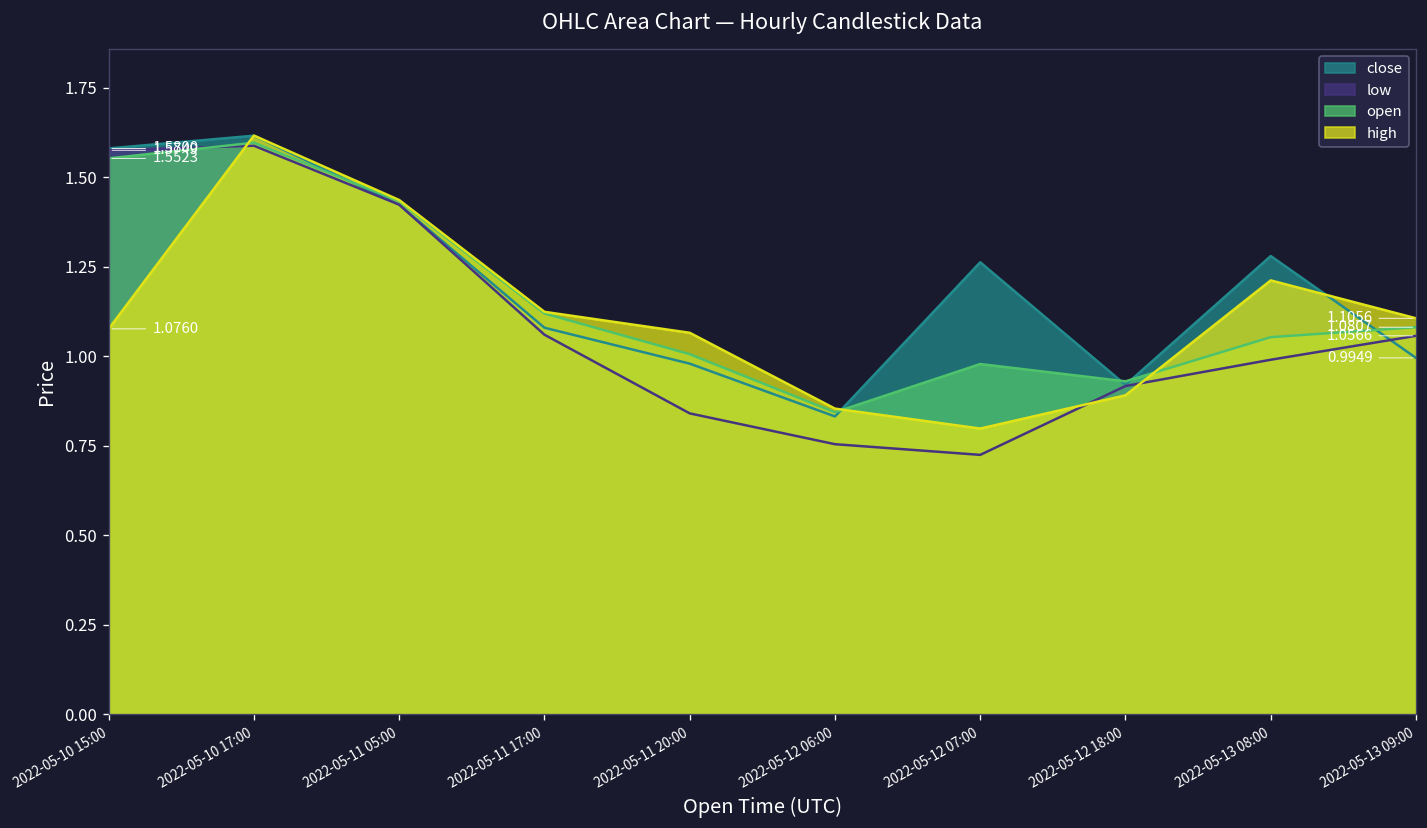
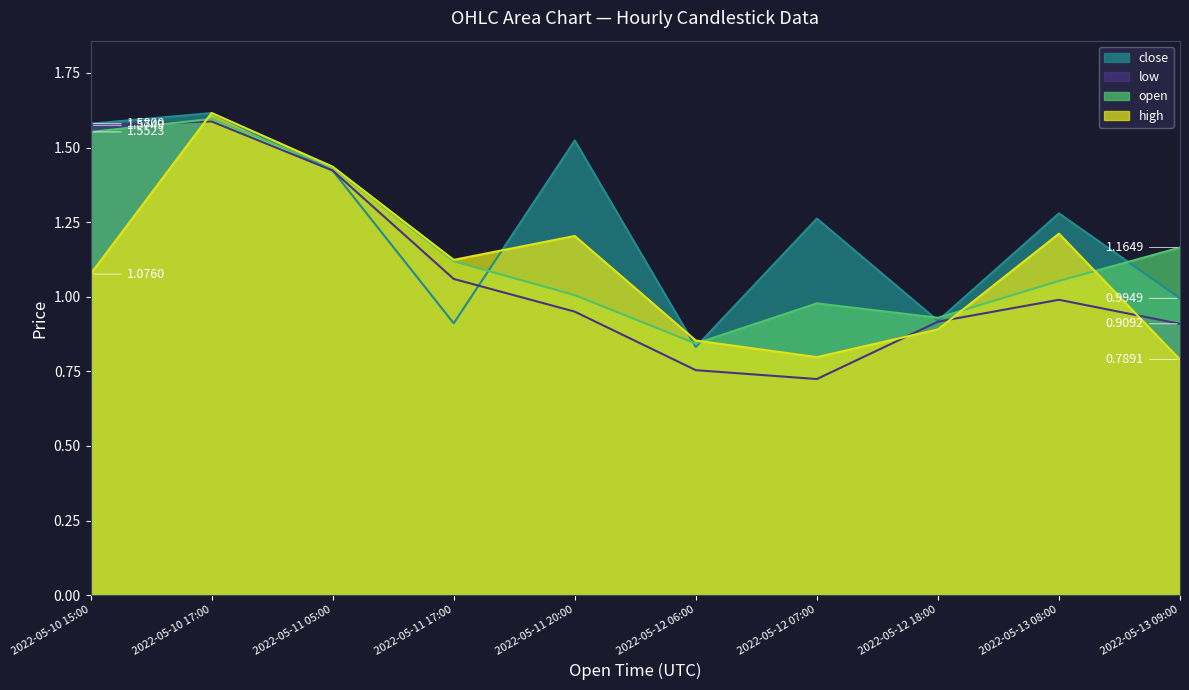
close, 2022-05-11 17:00: 1.08 -> 0.91
close, 2022-05-11 20:00: 0.98 -> 1.52
low, 2022-05-11 20:00: 0.84 -> 0.95
high, 2022-05-11 20:00: 1.07 -> 1.20
low, 2022-05-13 09:00: 1.0566 -> 0.9092
open, 2022-05-13 09:00: 1.0807 -> 1.1649
high, 2022-05-13 09:00: 1.1056 -> 0.7891
